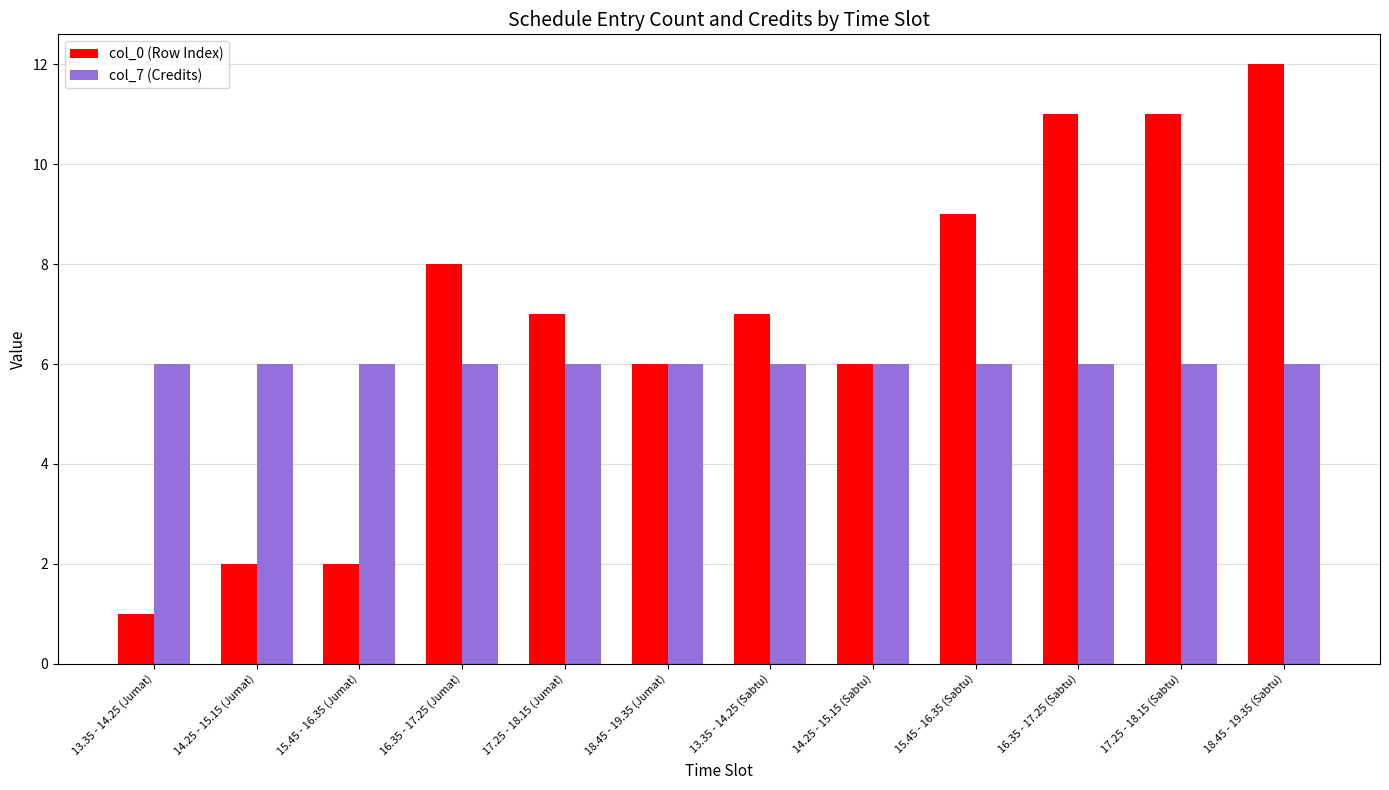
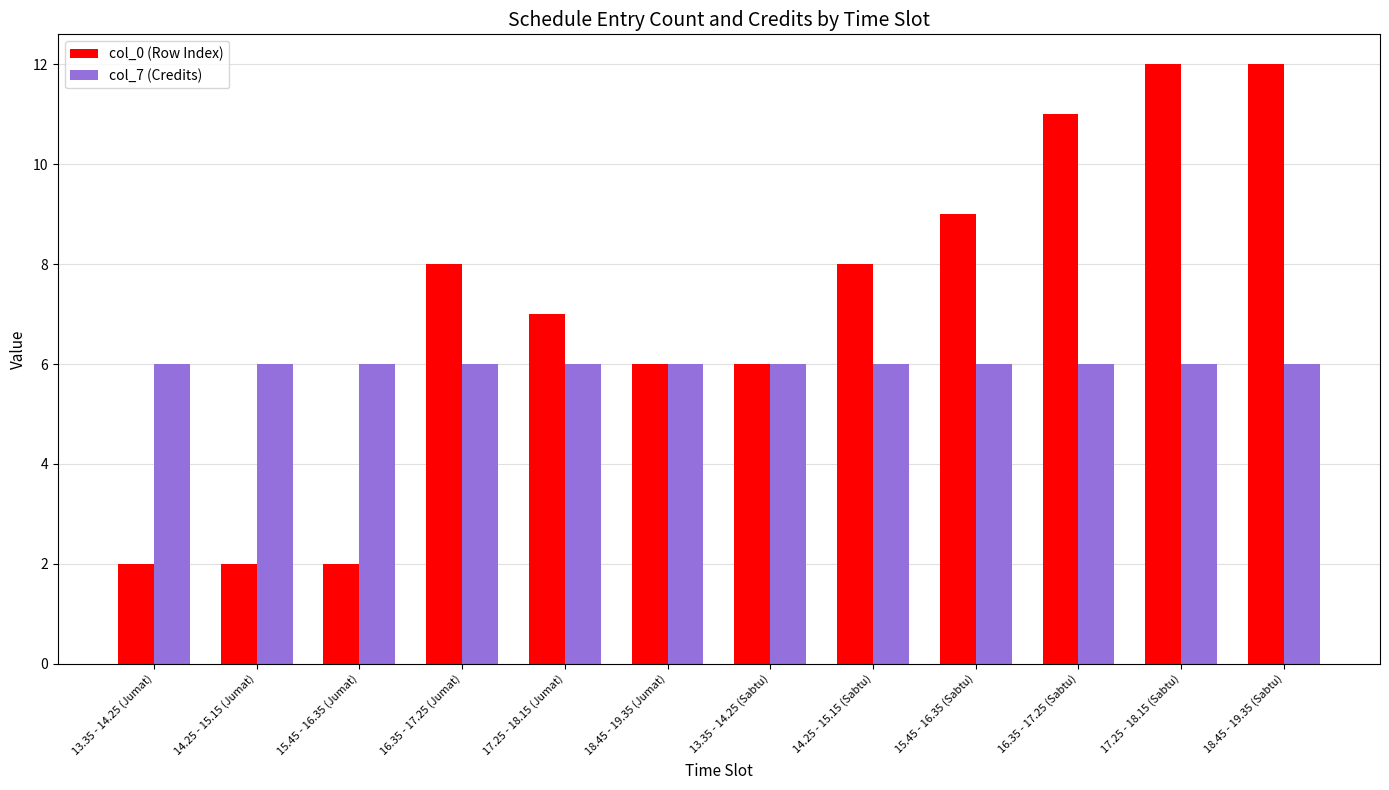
col_0 (Row Index), 13.35 - 14.25 (Jumat): 1 -> 2
col_0 (Row Index), 13.35 - 14.25 (Sabtu): 7 -> 6
col_0 (Row Index), 14.25 - 15.15 (Sabtu): 6 -> 8
col_0 (Row Index), 17.25 - 18.15 (Sabtu): 11 -> 12
